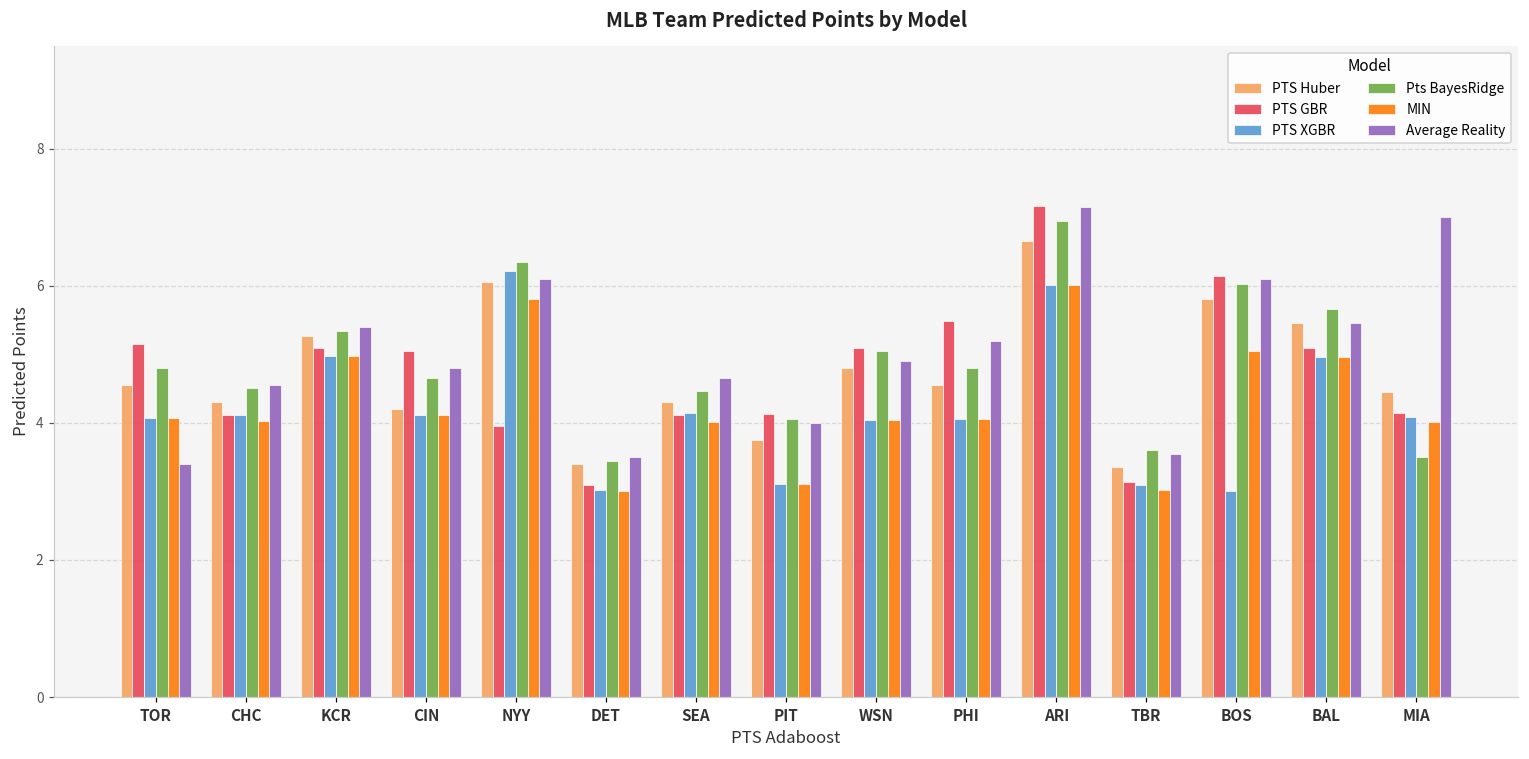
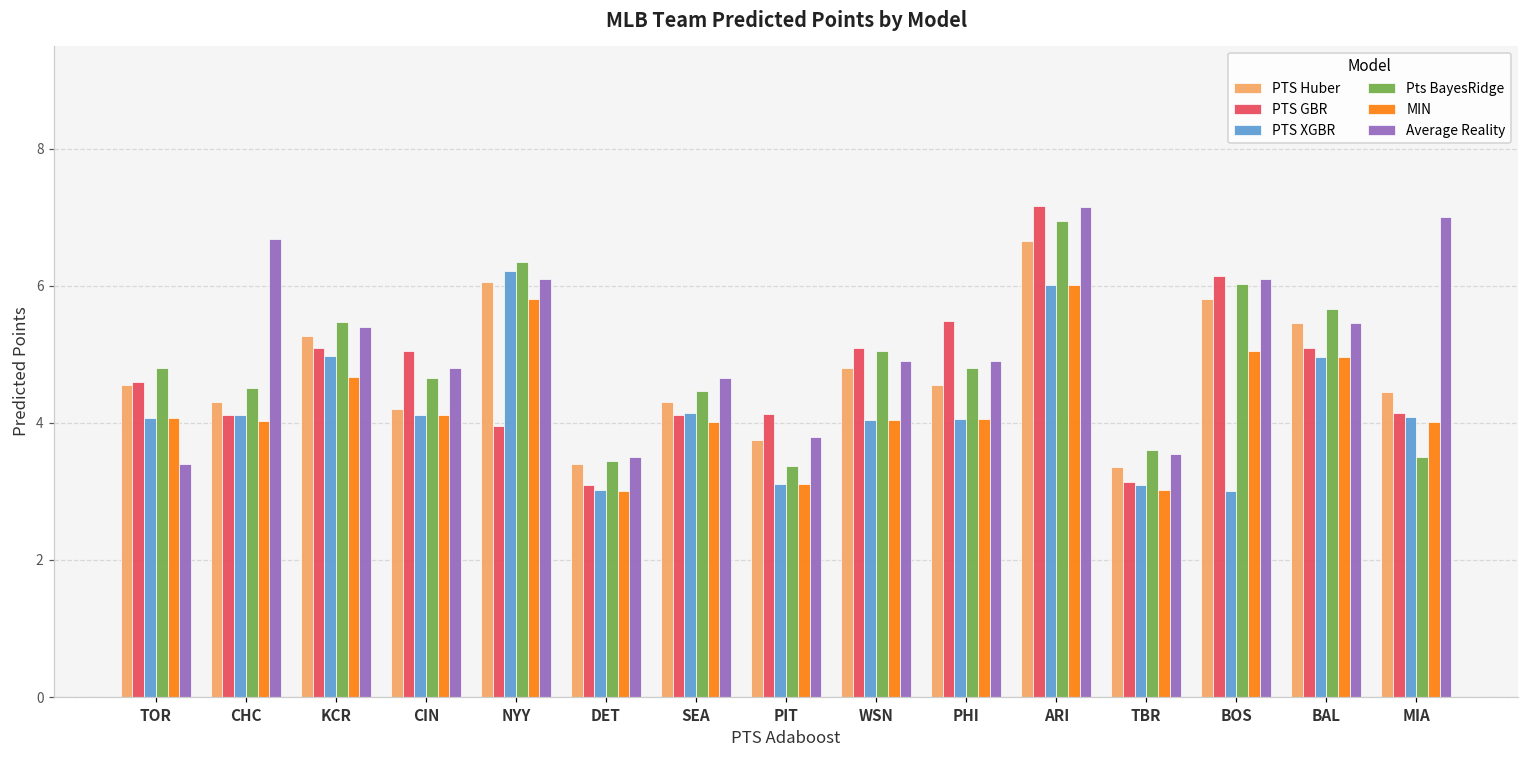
PTS GBR, TOR: 5.2 -> 4.6
Average Reality, CHC: 4.6 -> 6.7
Pts BayesRidge, KCR: 5.3 -> 5.5
MIN, KCR: 5.0 -> 4.7
Pts BayesRidge, PIT: 4.1 -> 3.4
Average Reality, PIT: 4.0 -> 3.8
Average Reality, PHI: 5.2 -> 4.9
